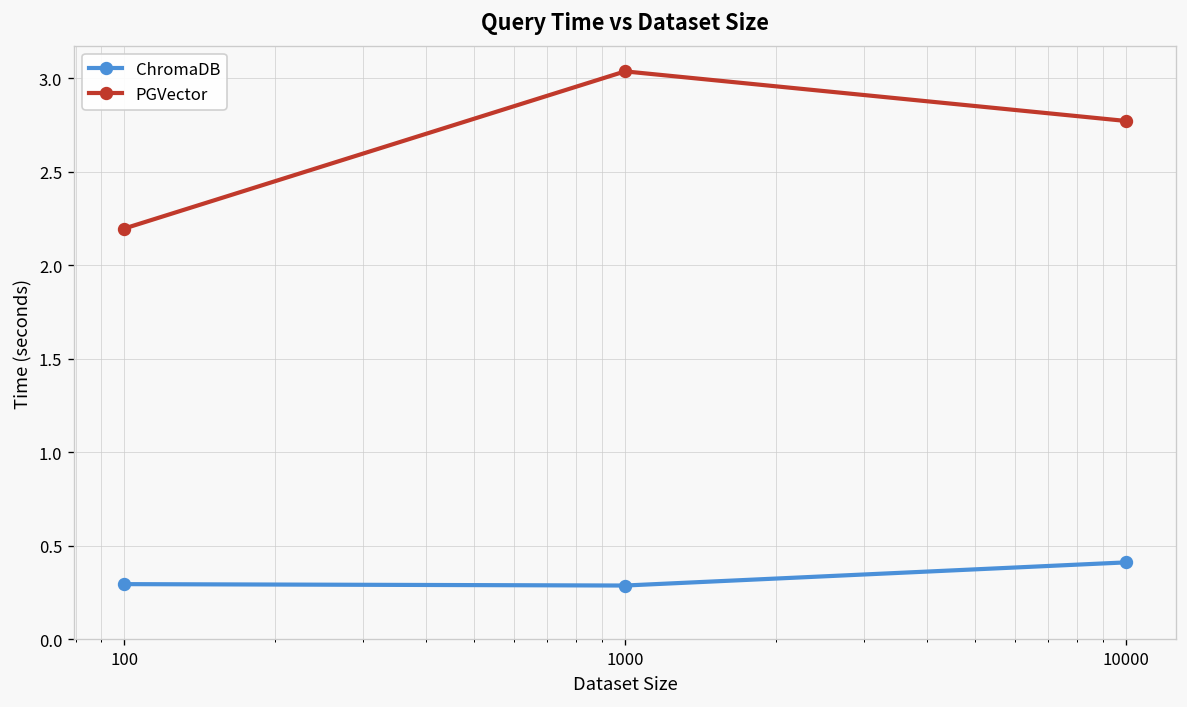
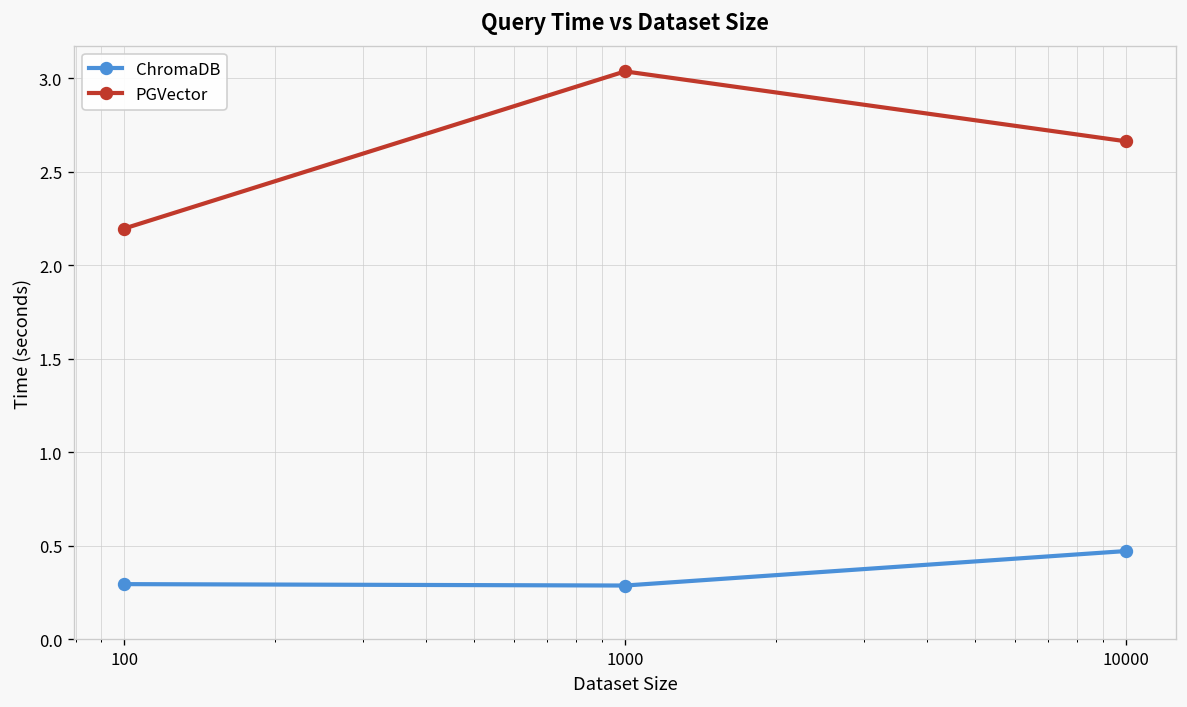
ChromaDB, 10000: 0.41 -> 0.47
PGVector, 10000: 2.77 -> 2.66
